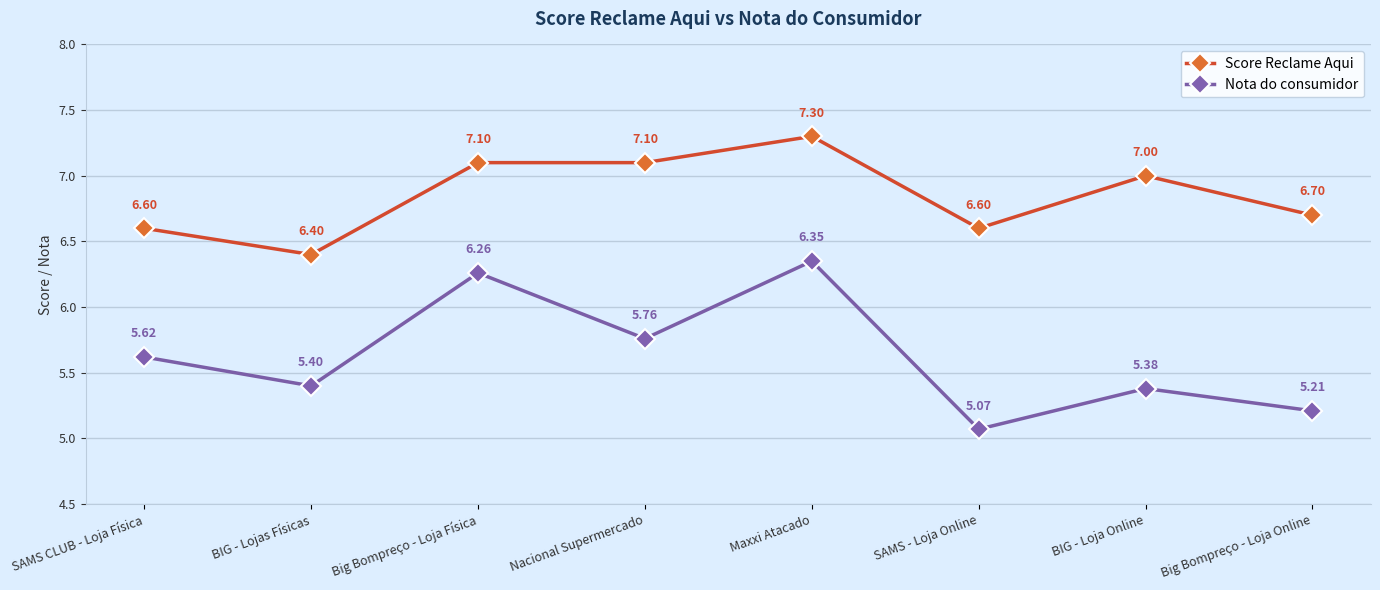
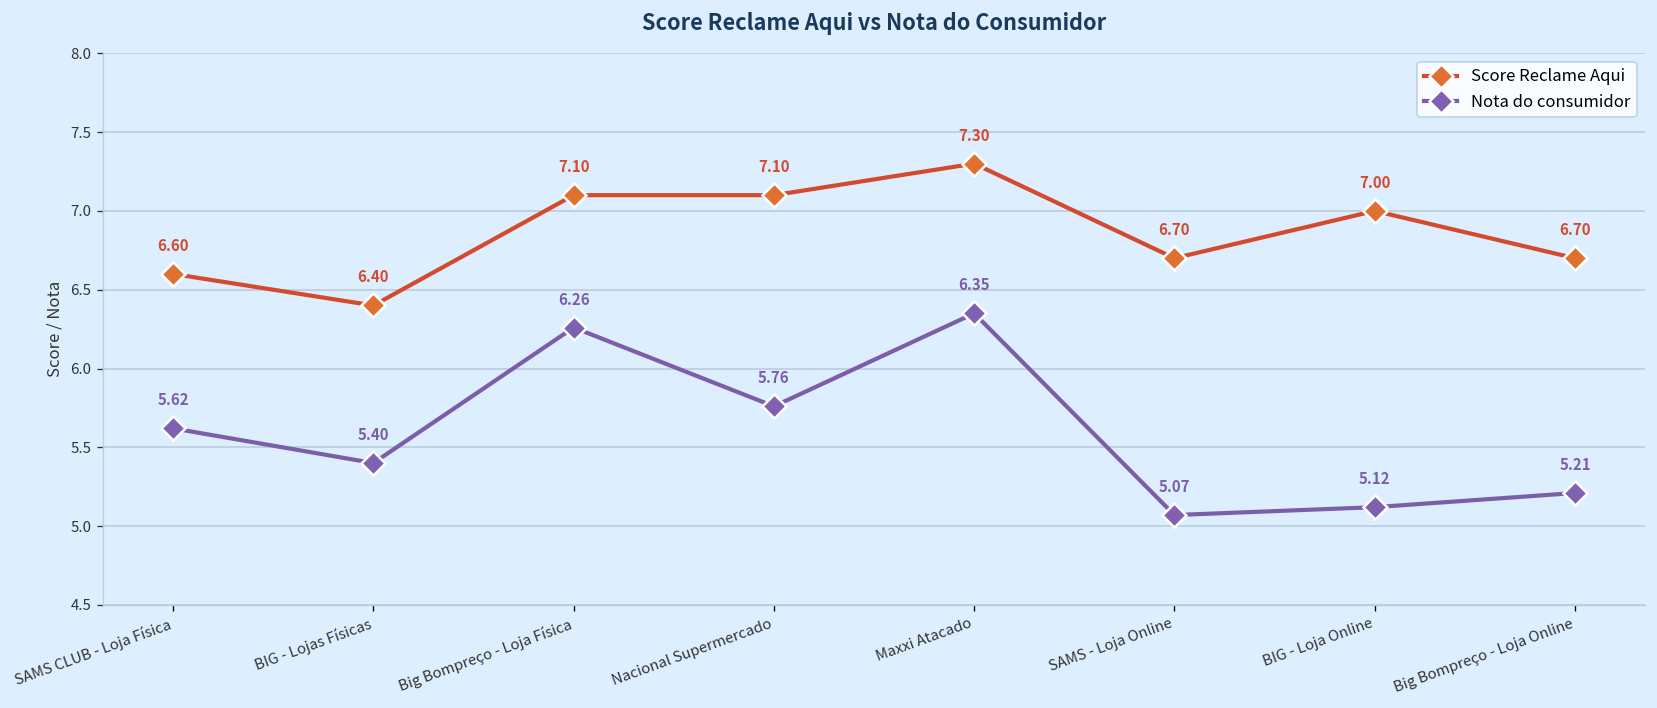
Score Reclame Aqui, SAMS - Loja Online: 6.60 -> 6.70
Nota do consumidor, BIG - Loja Online: 5.38 -> 5.12
